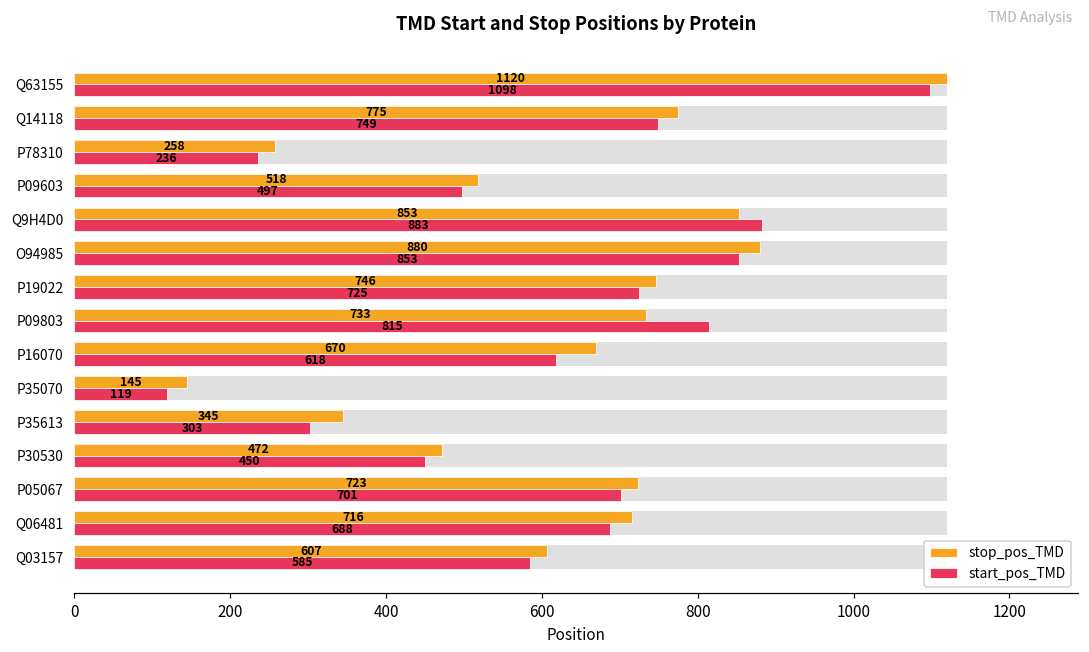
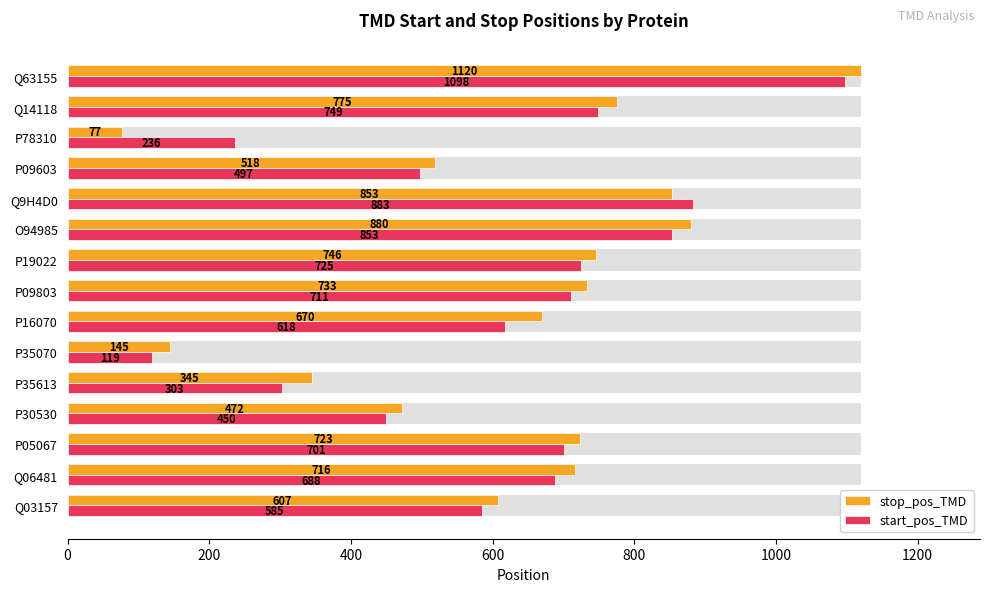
stop_pos_TMD, P78310: 258 -> 77
start_pos_TMD, P09803: 815 -> 711
